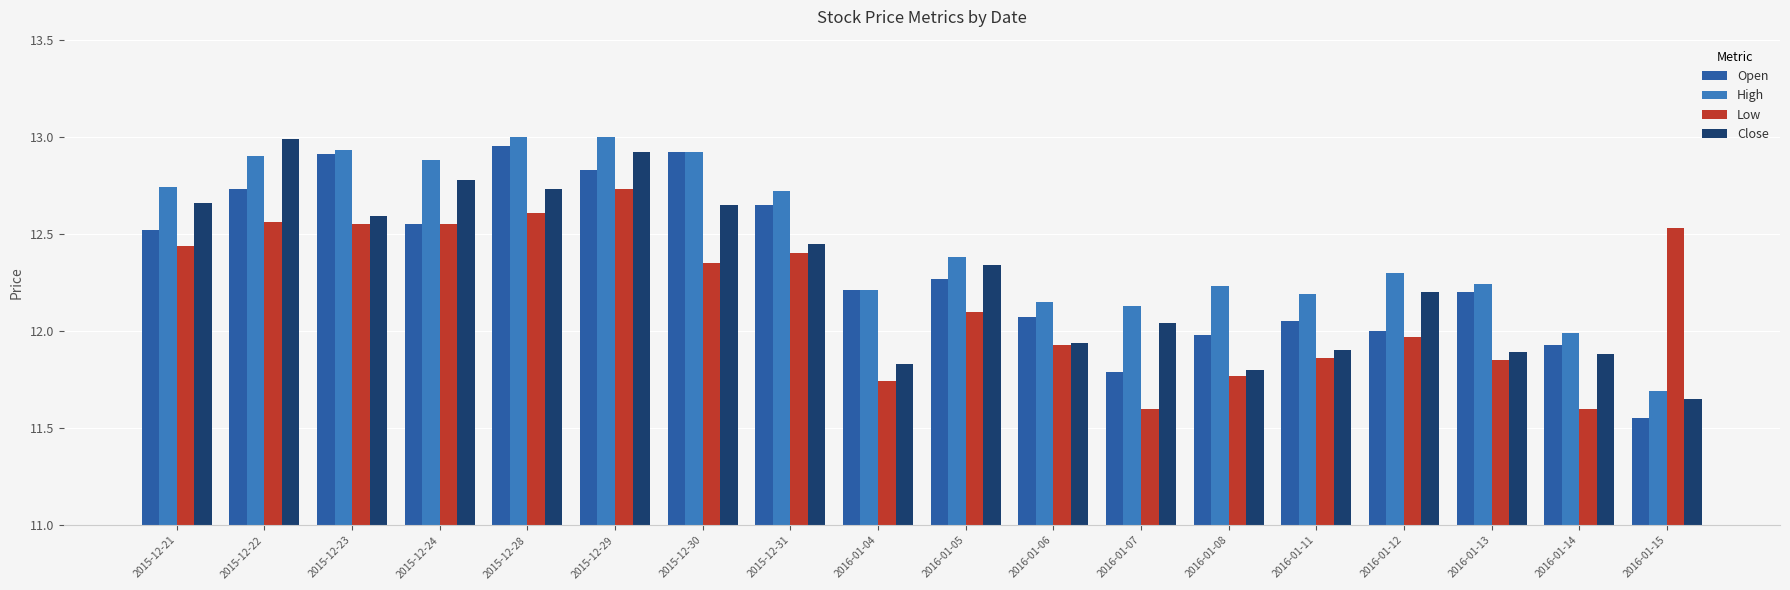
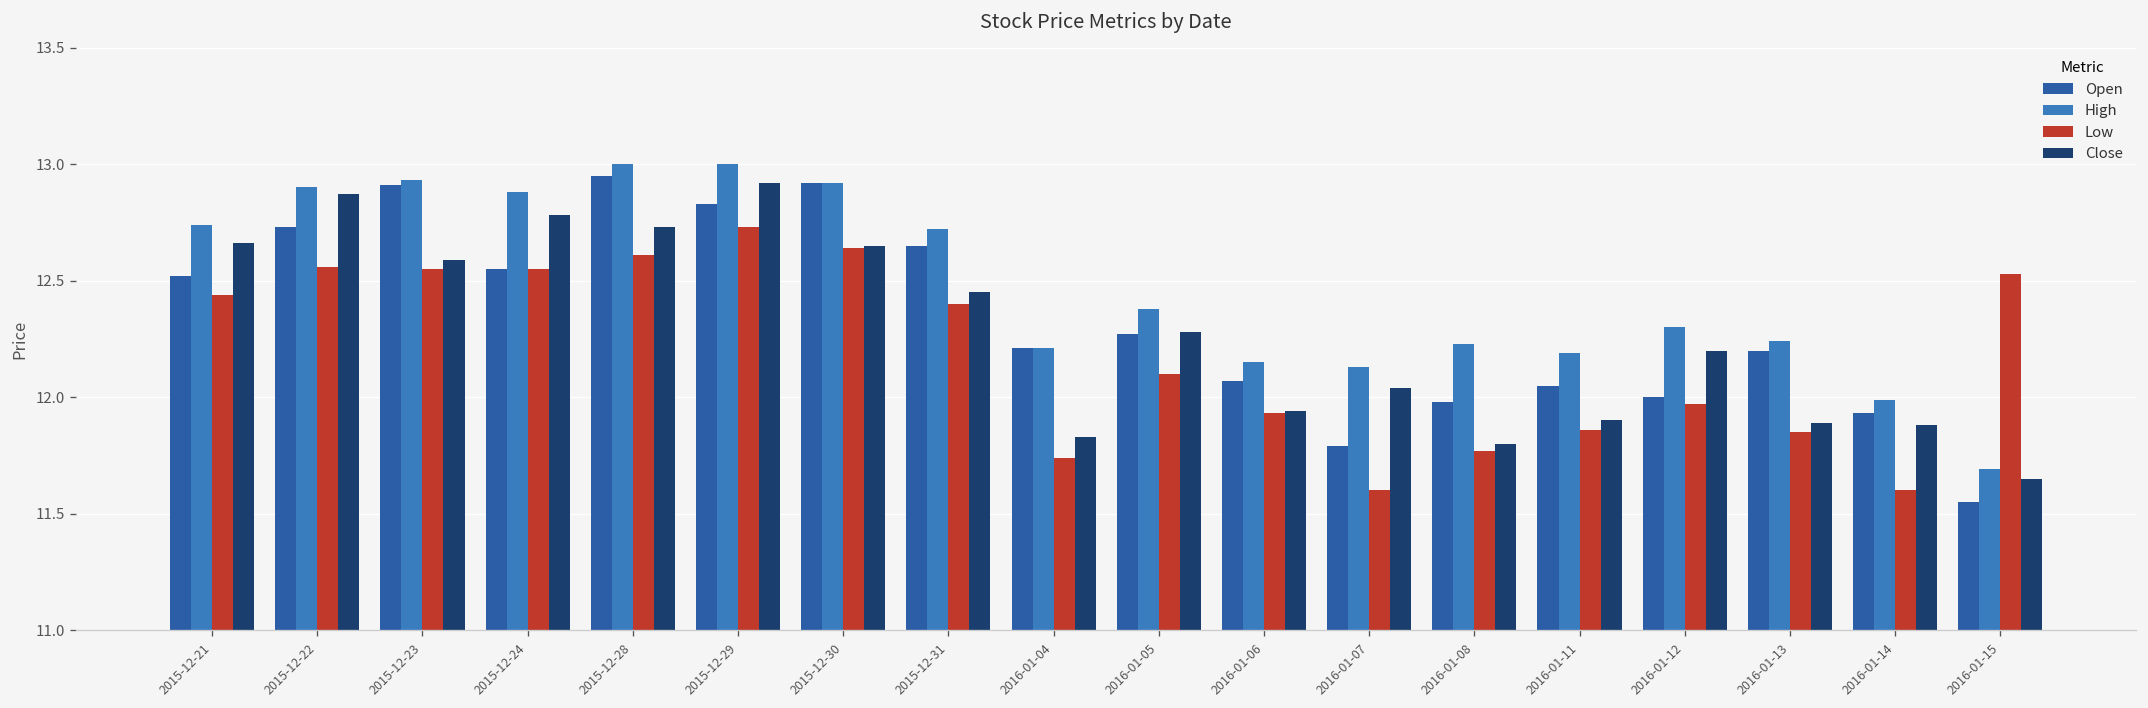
Close, 2015-12-22: 12.99 -> 12.87
Low, 2015-12-30: 12.35 -> 12.64
Close, 2016-01-05: 12.34 -> 12.28
